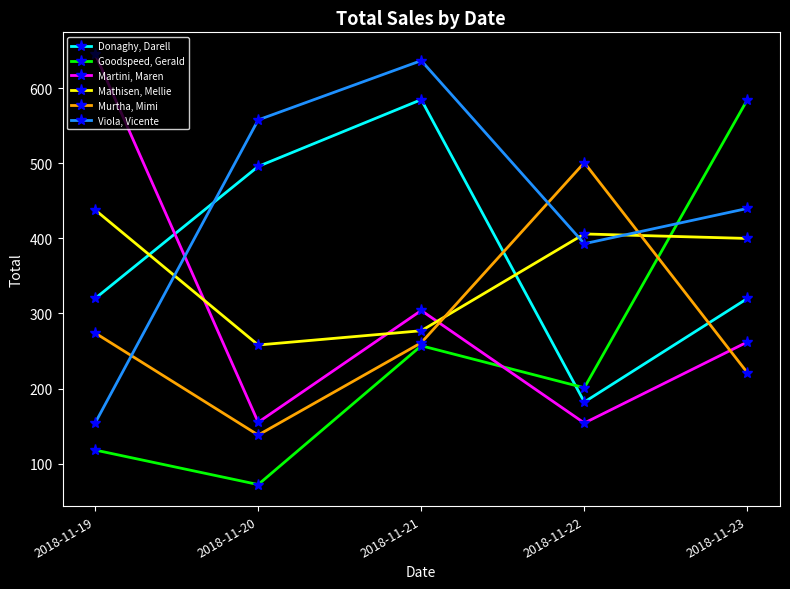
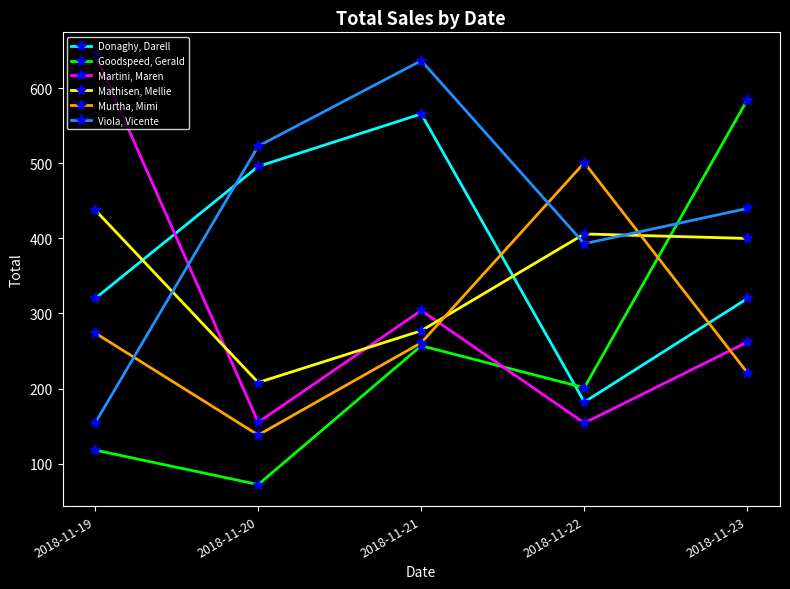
Mathisen, Mellie, 2018-11-20: 260 -> 210
Viola, Vicente, 2018-11-20: 560 -> 520
Donaghy, Darell, 2018-11-21: 590 -> 570
